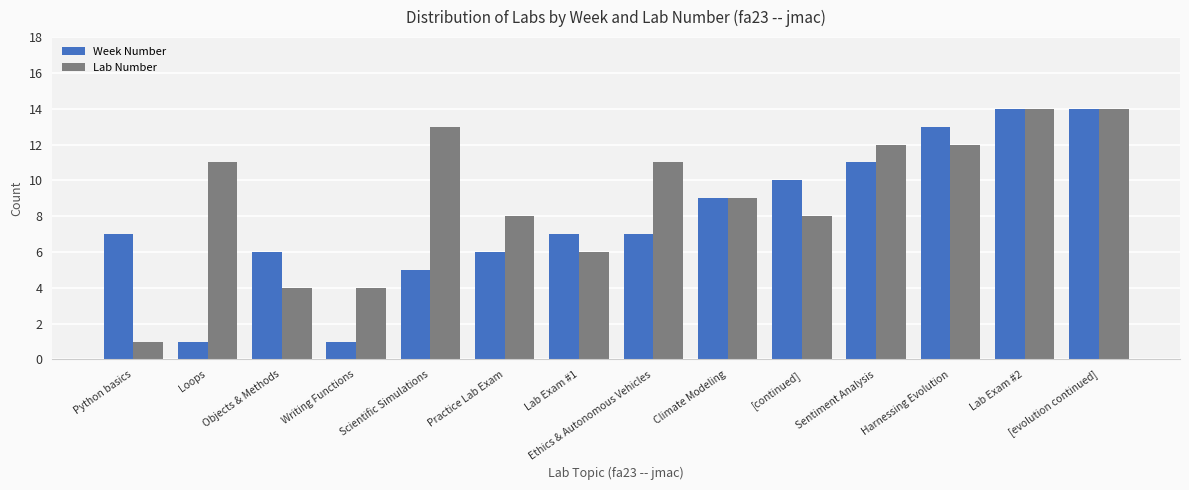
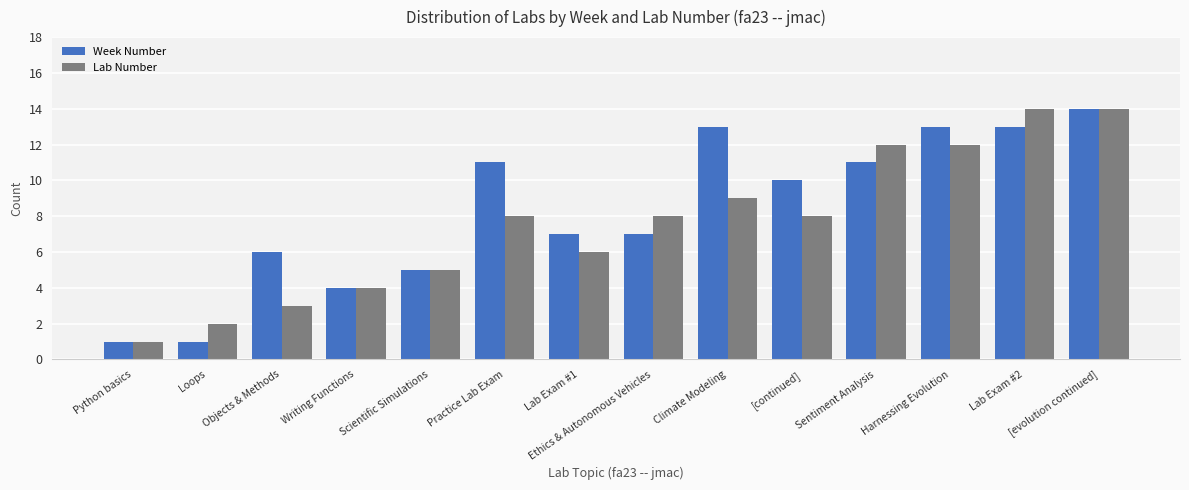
Week Number, Python basics: 7 -> 1
Lab Number, Loops: 11 -> 2
Lab Number, Objects & Methods: 4 -> 3
Week Number, Writing Functions: 1 -> 4
Lab Number, Scientific Simulations: 13 -> 5
Week Number, Practice Lab Exam: 6 -> 11
Lab Number, Ethics & Autonomous Vehicles: 11 -> 8
Week Number, Climate Modeling: 9 -> 13
Week Number, Lab Exam #2: 14 -> 13
